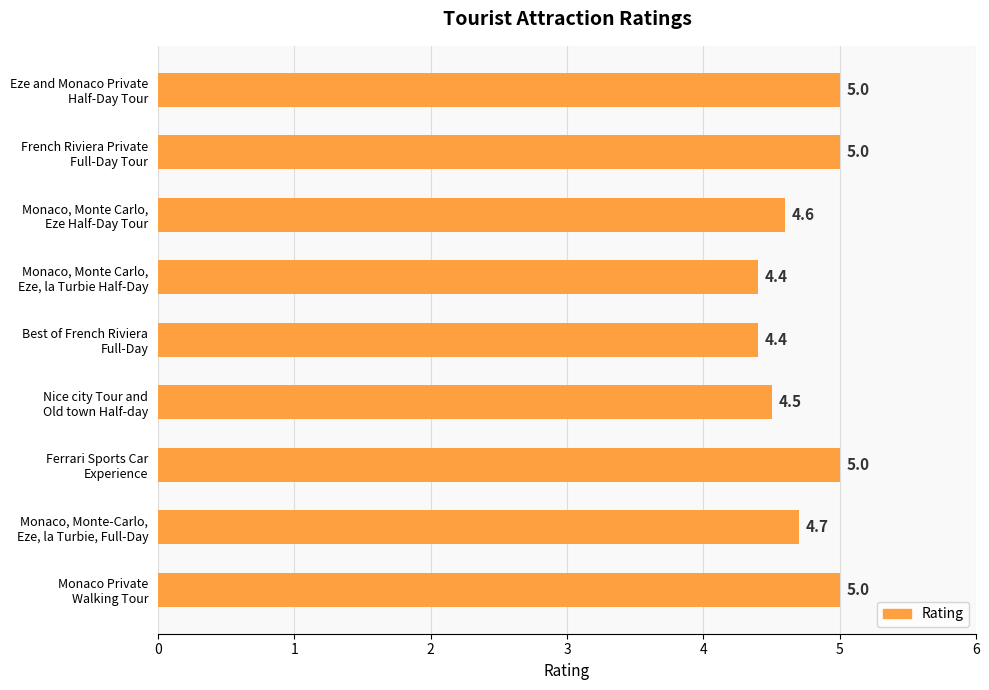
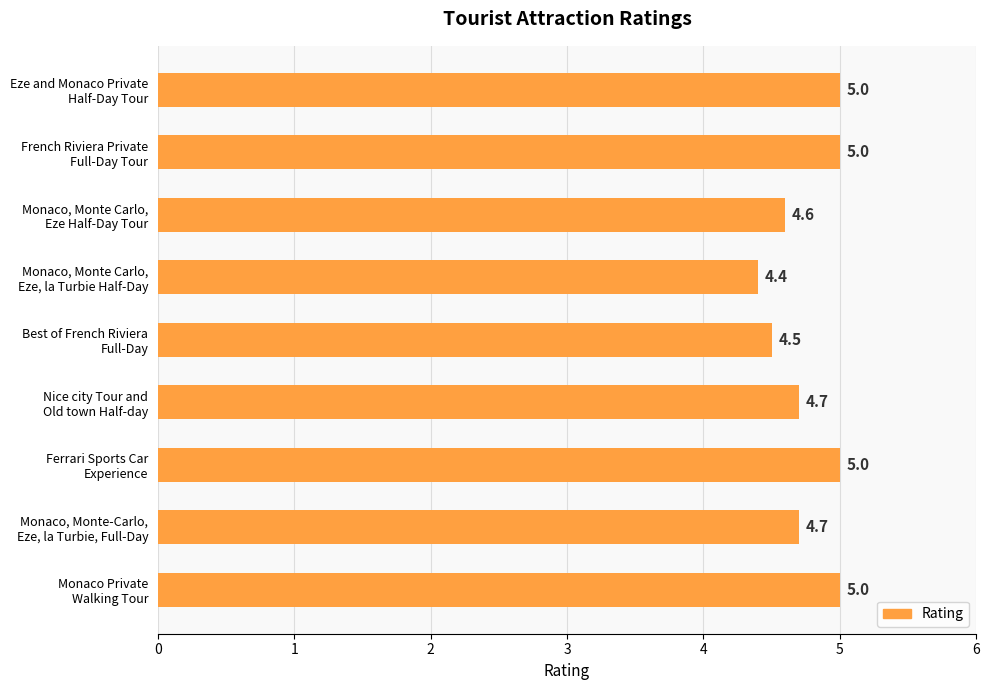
Best of French Riviera Full-Day: 4.4 -> 4.5
Nice city Tour and Old town Half-day: 4.5 -> 4.7
